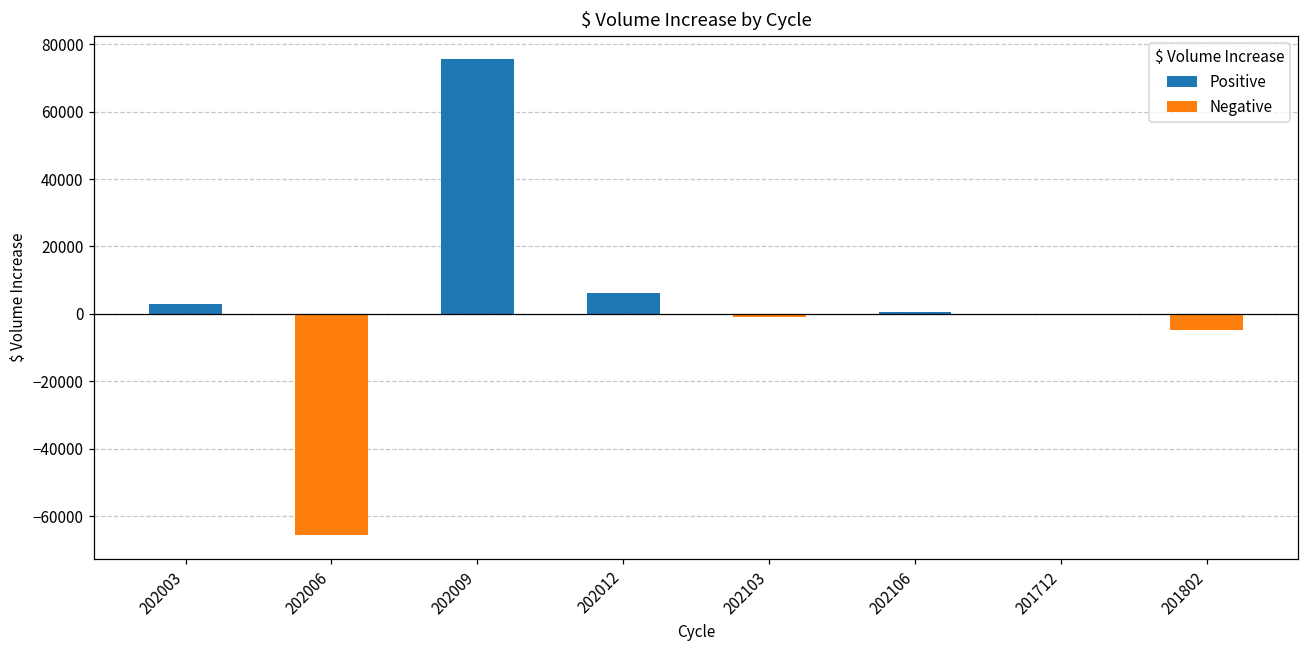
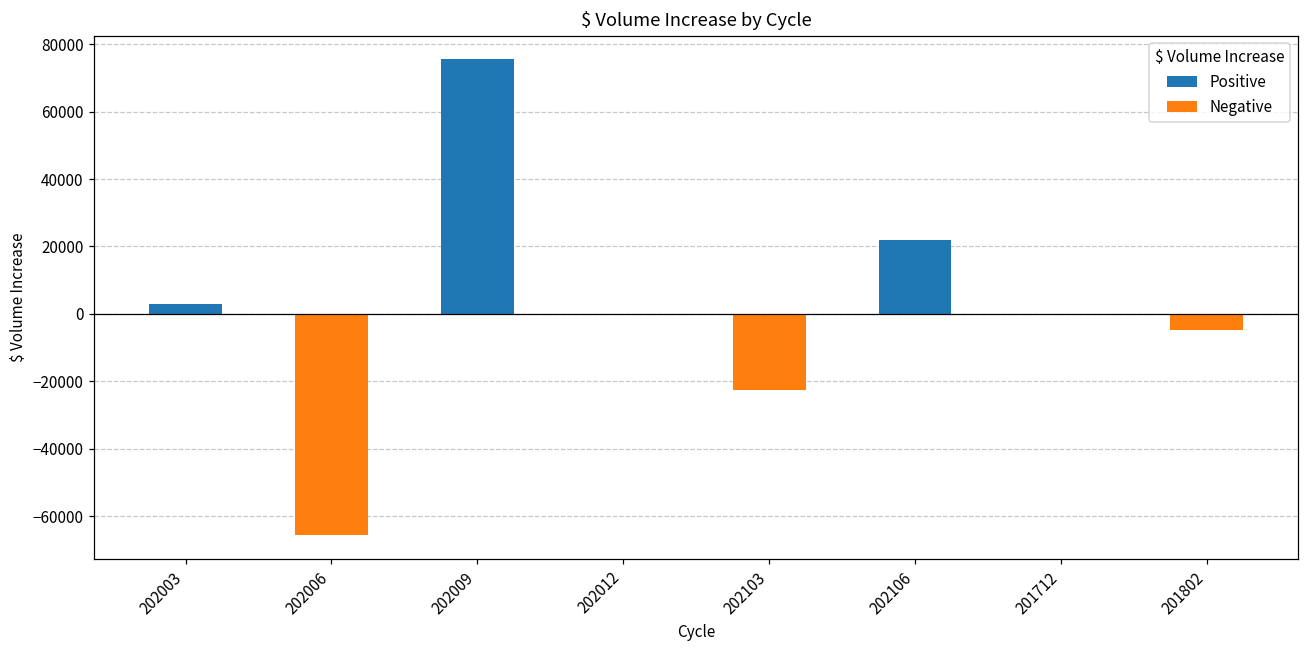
202012: 6000 -> 0
202103: -1000 -> -23000
202106: 1000 -> 22000
